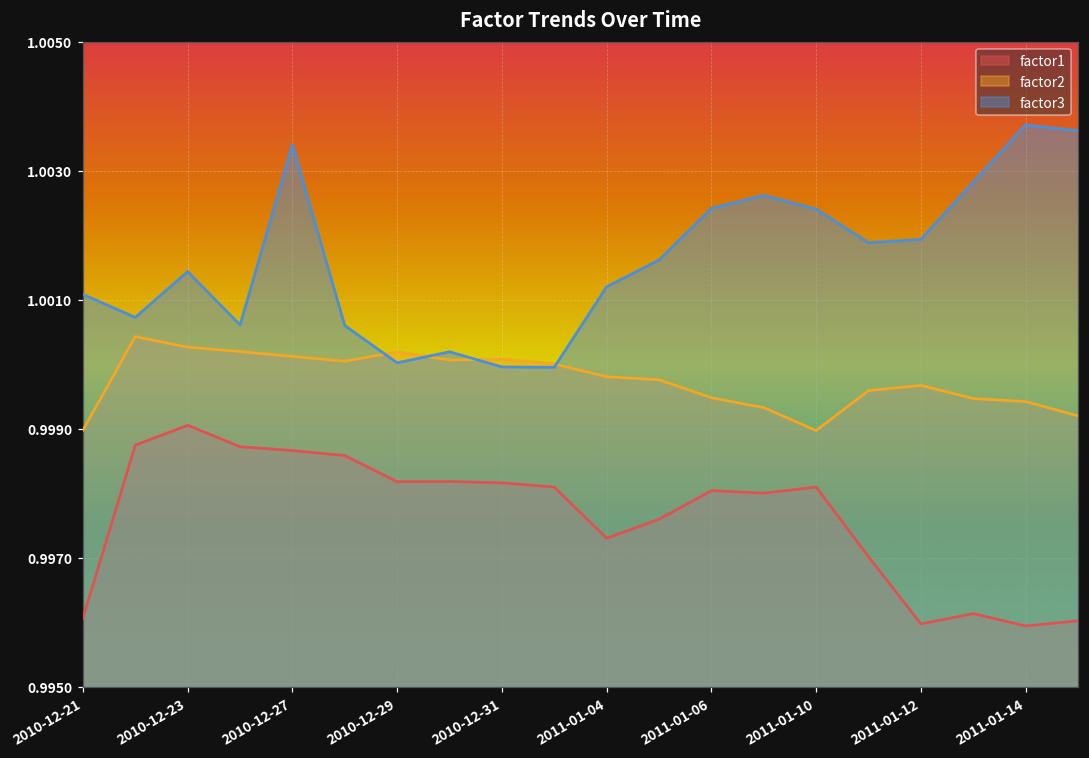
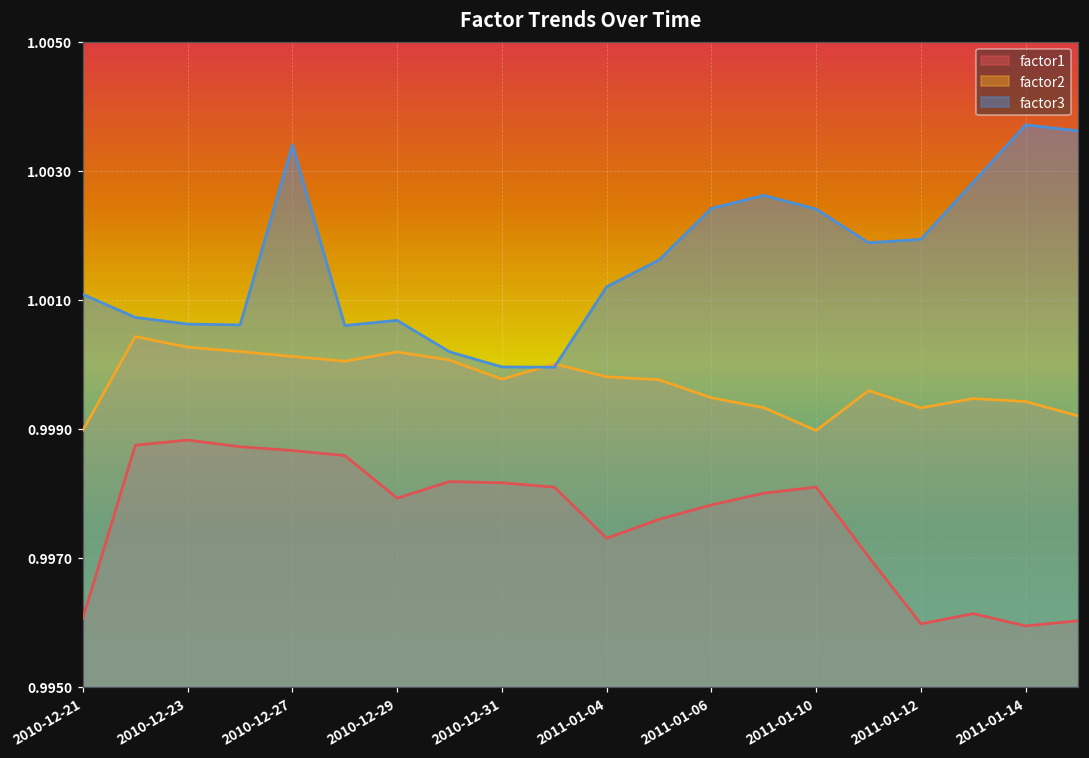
factor1, 2010-12-23: 0.9991 -> 0.9988
factor3, 2010-12-23: 1.0014 -> 1.0006
factor1, 2010-12-29: 0.9982 -> 0.9979
factor3, 2010-12-29: 1.0000 -> 1.0007
factor2, 2010-12-31: 1.0001 -> 0.9998
factor1, 2011-01-06: 0.9980 -> 0.9978
factor2, 2011-01-12: 0.9997 -> 0.9993
